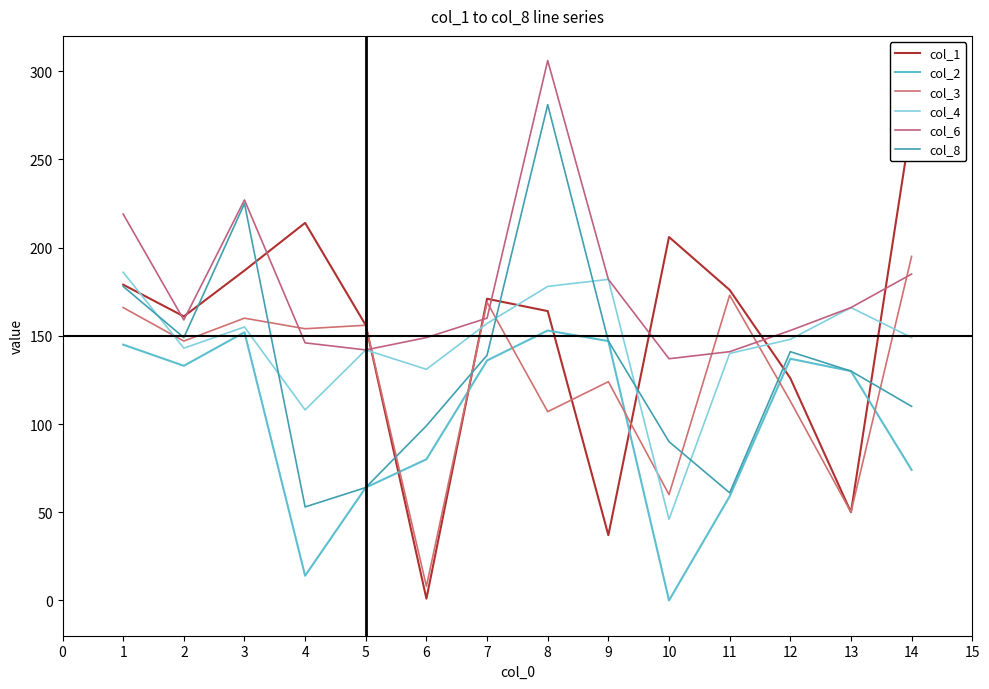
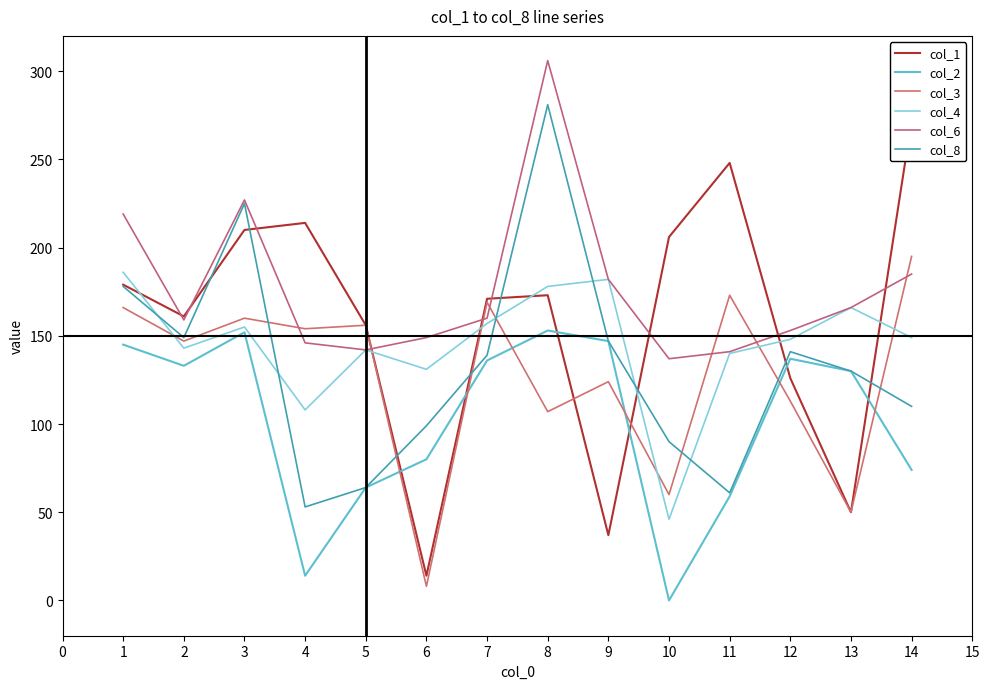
col_1, 3: 187 -> 210
col_1, 6: 1 -> 14
col_1, 8: 164 -> 173
col_1, 11: 176 -> 248
